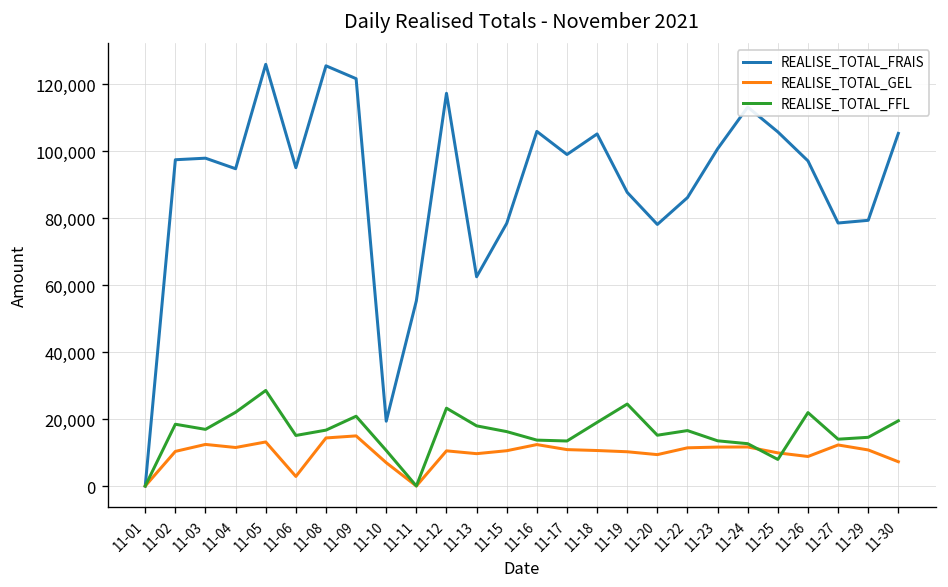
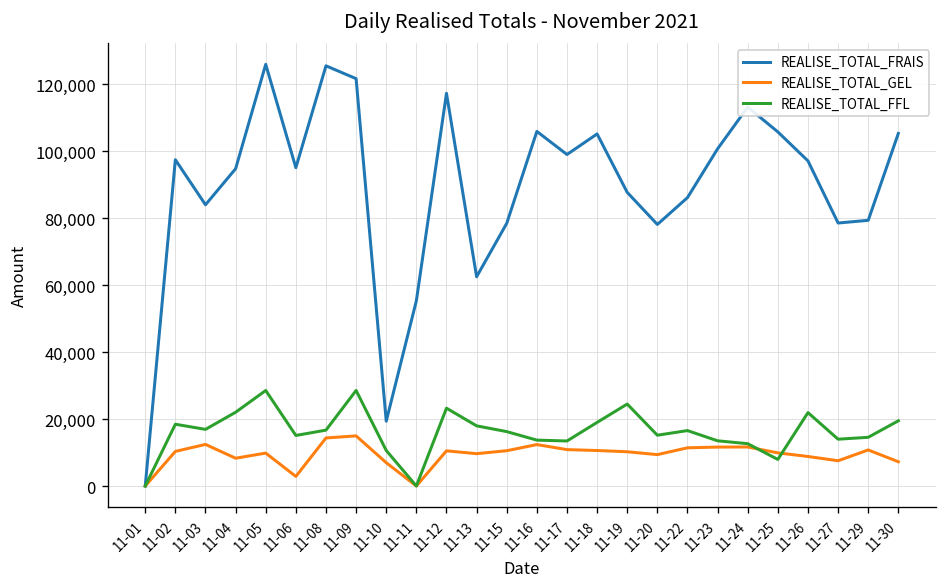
REALISE_TOTAL_FRAIS, 11-03: 98,000 -> 84,000
REALISE_TOTAL_GEL, 11-04: 12,000 -> 8,000
REALISE_TOTAL_GEL, 11-05: 13,000 -> 10,000
REALISE_TOTAL_FFL, 11-09: 21,000 -> 29,000
REALISE_TOTAL_GEL, 11-27: 12,000 -> 8,000
